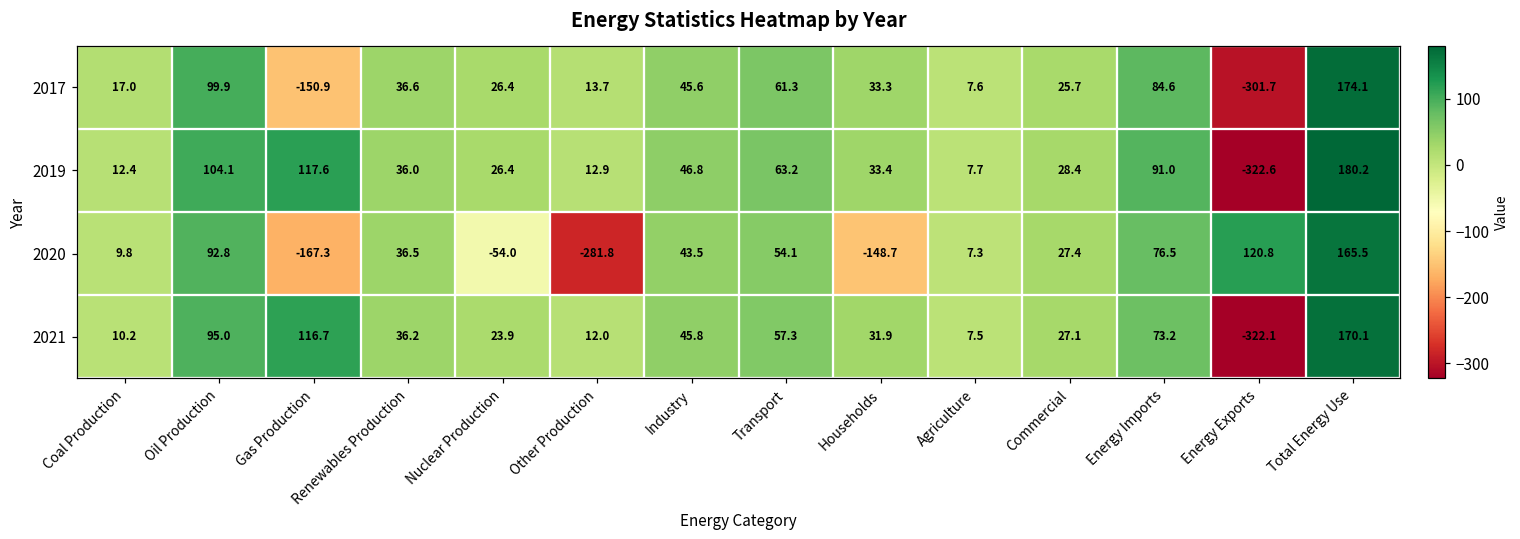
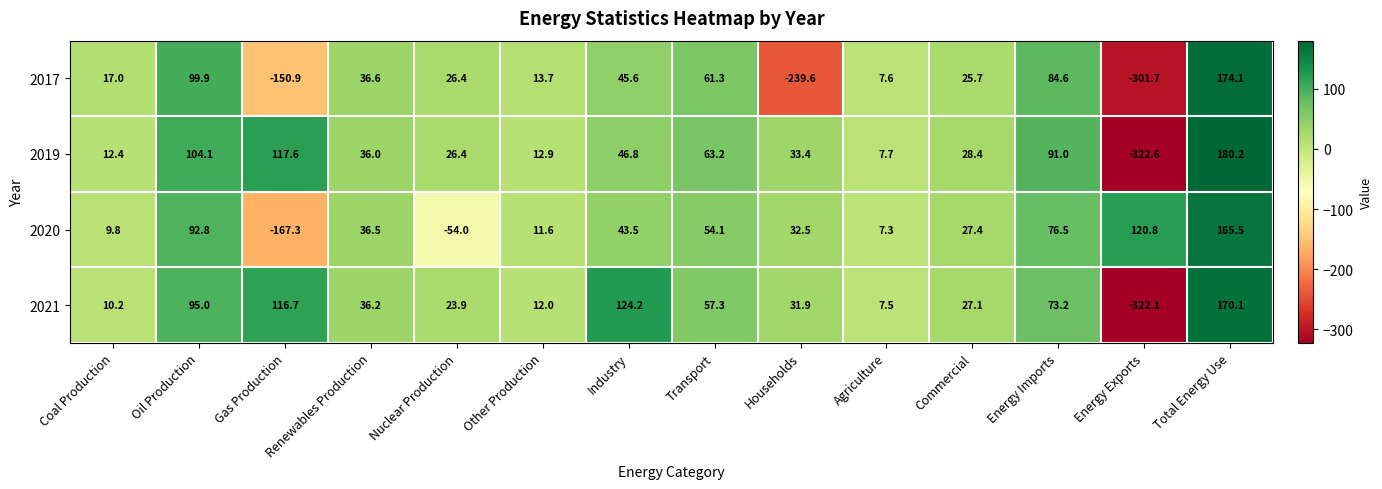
2017, Households: 33.3 -> -239.6
2020, Other Production: -281.8 -> 11.6
2020, Households: -148.7 -> 32.5
2021, Industry: 45.8 -> 124.2
